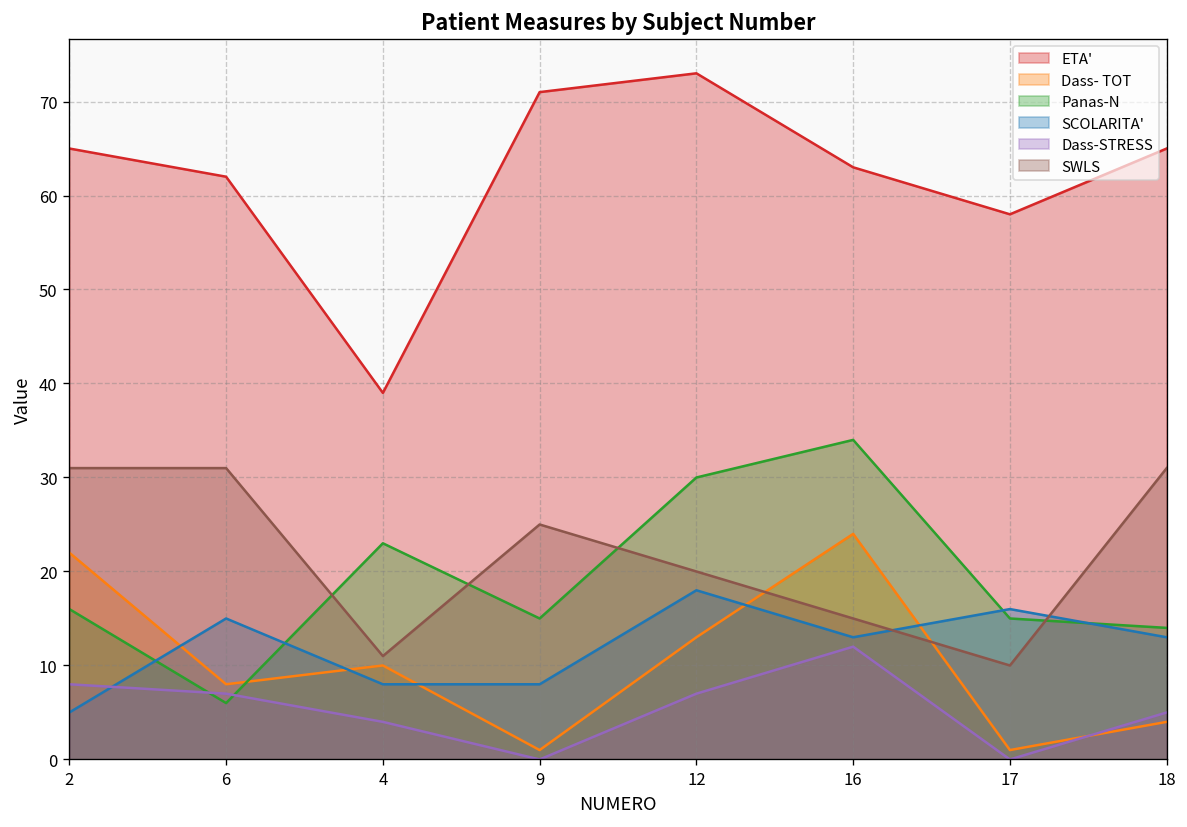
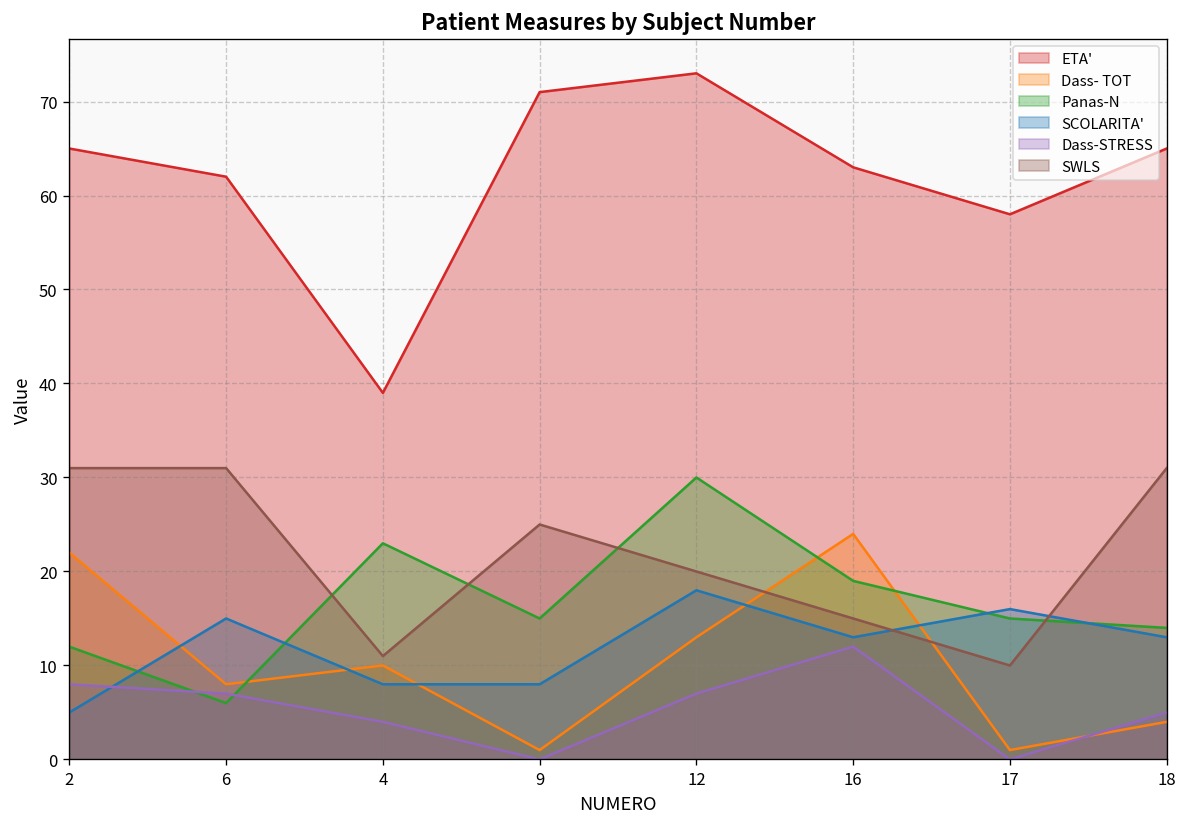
Panas-N, 2: 16 -> 12
Panas-N, 16: 34 -> 19
